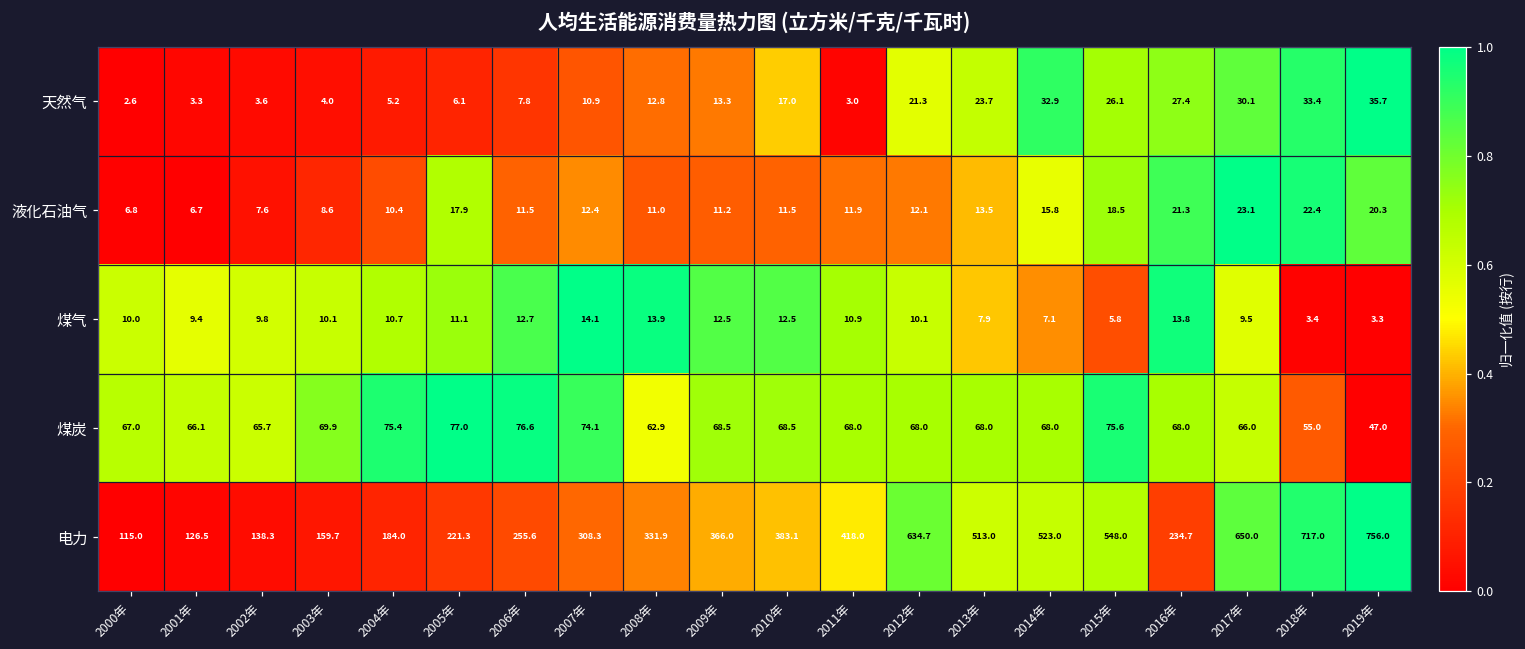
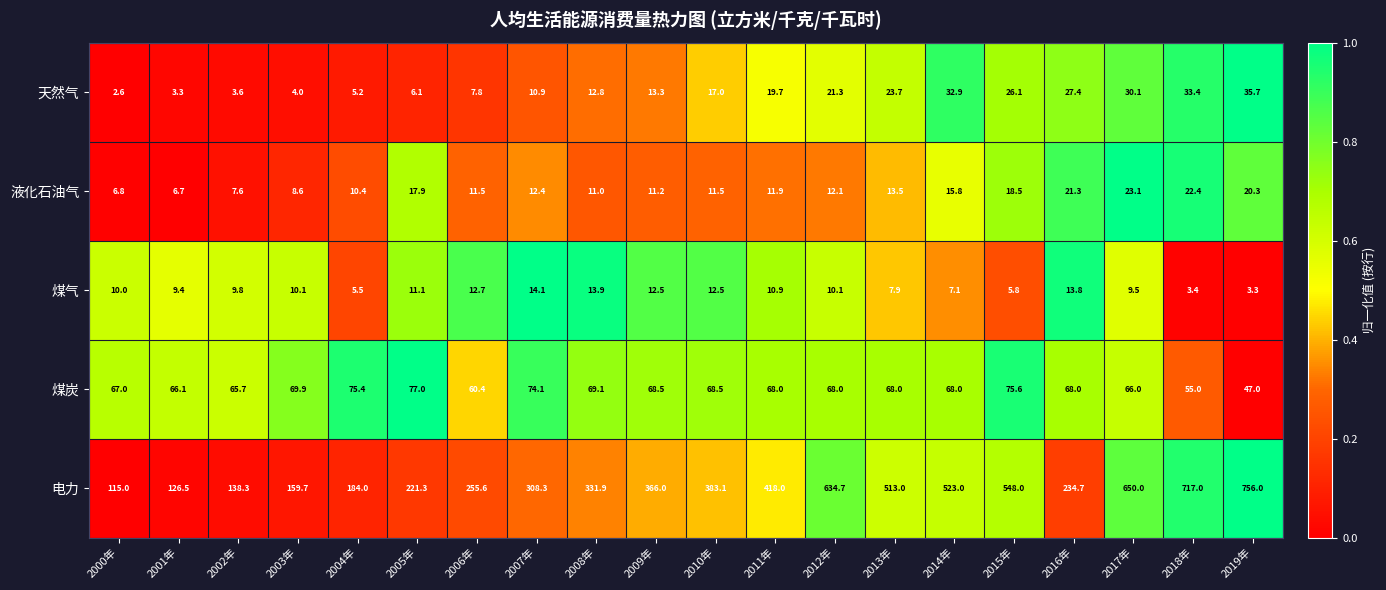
天然气, 2011年: 3.0 -> 19.7
煤气, 2004年: 10.7 -> 5.5
煤炭, 2006年: 76.6 -> 60.4
煤炭, 2008年: 62.9 -> 69.1
